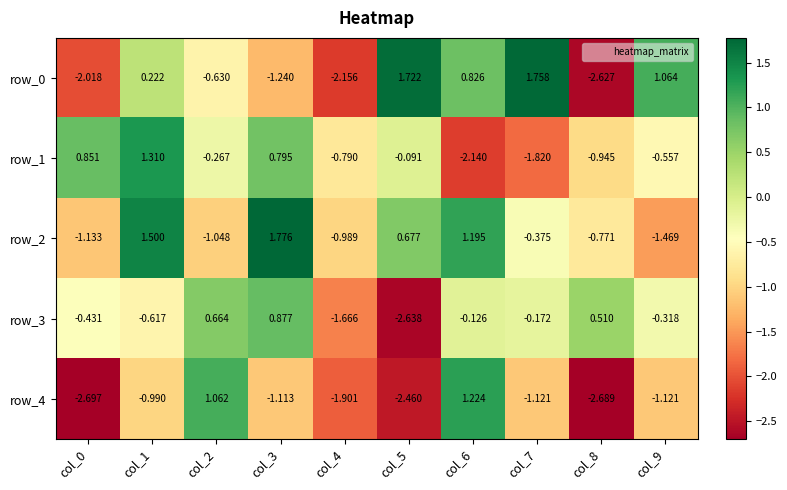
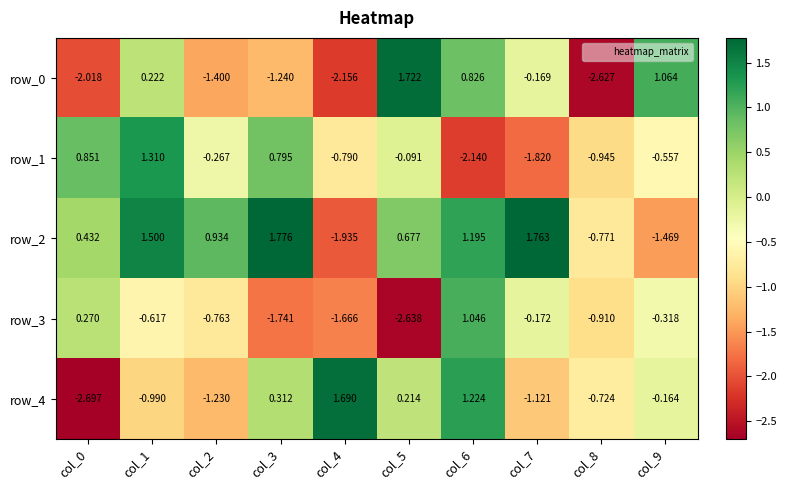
row_0, col_2: -0.630 -> -1.400
row_0, col_7: 1.758 -> -0.169
row_2, col_0: -1.133 -> 0.432
row_2, col_2: -1.048 -> 0.934
row_2, col_4: -0.989 -> -1.935
row_2, col_7: -0.375 -> 1.763
row_3, col_0: -0.431 -> 0.270
row_3, col_2: 0.664 -> -0.763
row_3, col_3: 0.877 -> -1.741
row_3, col_6: -0.126 -> 1.046
row_3, col_8: 0.510 -> -0.910
row_4, col_2: 1.062 -> -1.230
row_4, col_3: -1.113 -> 0.312
row_4, col_4: -1.901 -> 1.690
row_4, col_5: -2.460 -> 0.214
row_4, col_8: -2.689 -> -0.724
row_4, col_9: -1.121 -> -0.164
